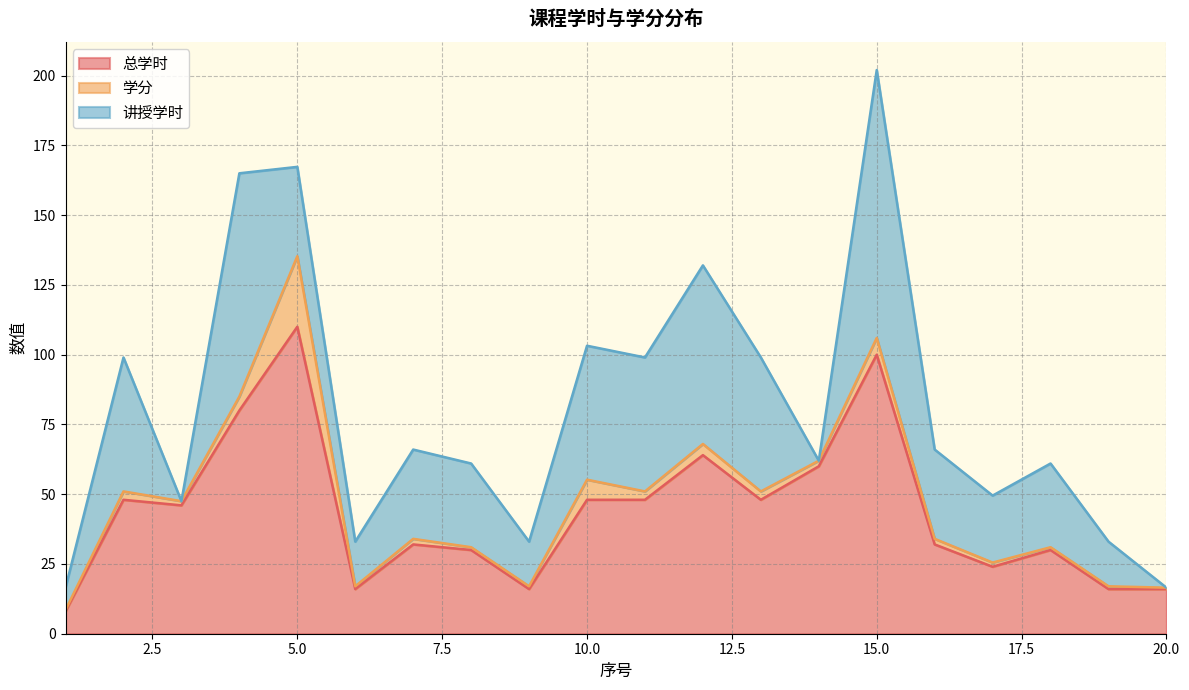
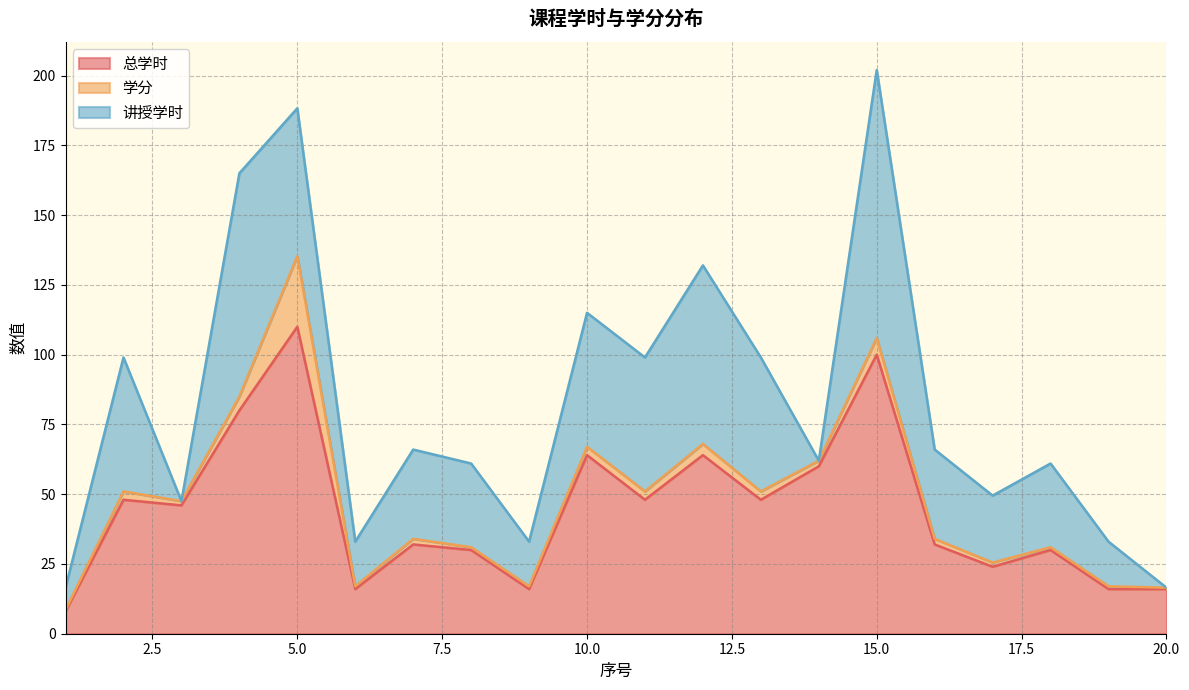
讲授学时, 5.0: 32 -> 53
总学时, 10.0: 48 -> 64
学分, 10.0: 7 -> 3
